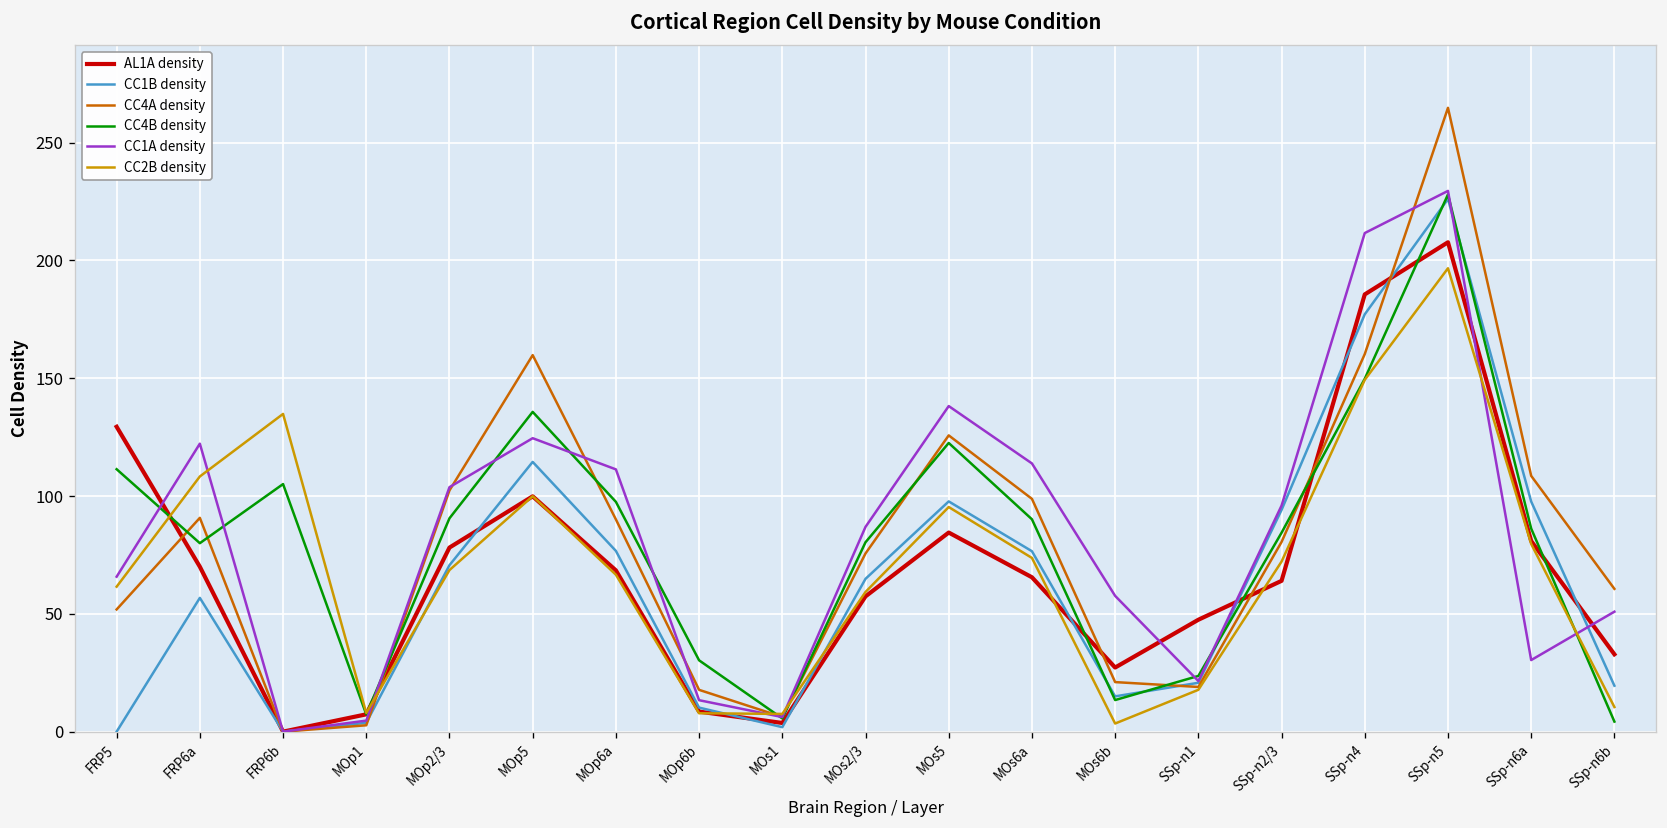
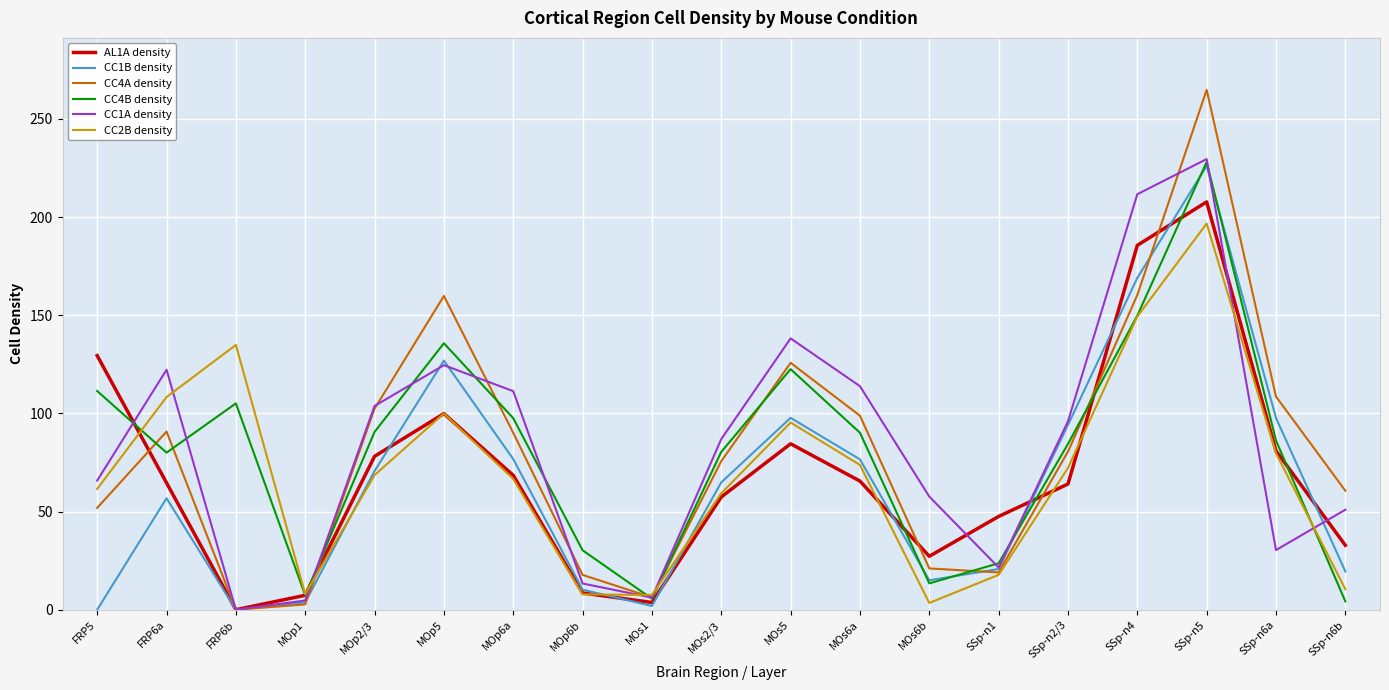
AL1A density, FRP6a: 70 -> 65
CC1B density, MOp5: 114 -> 127
CC1B density, SSp-n4: 177 -> 169
